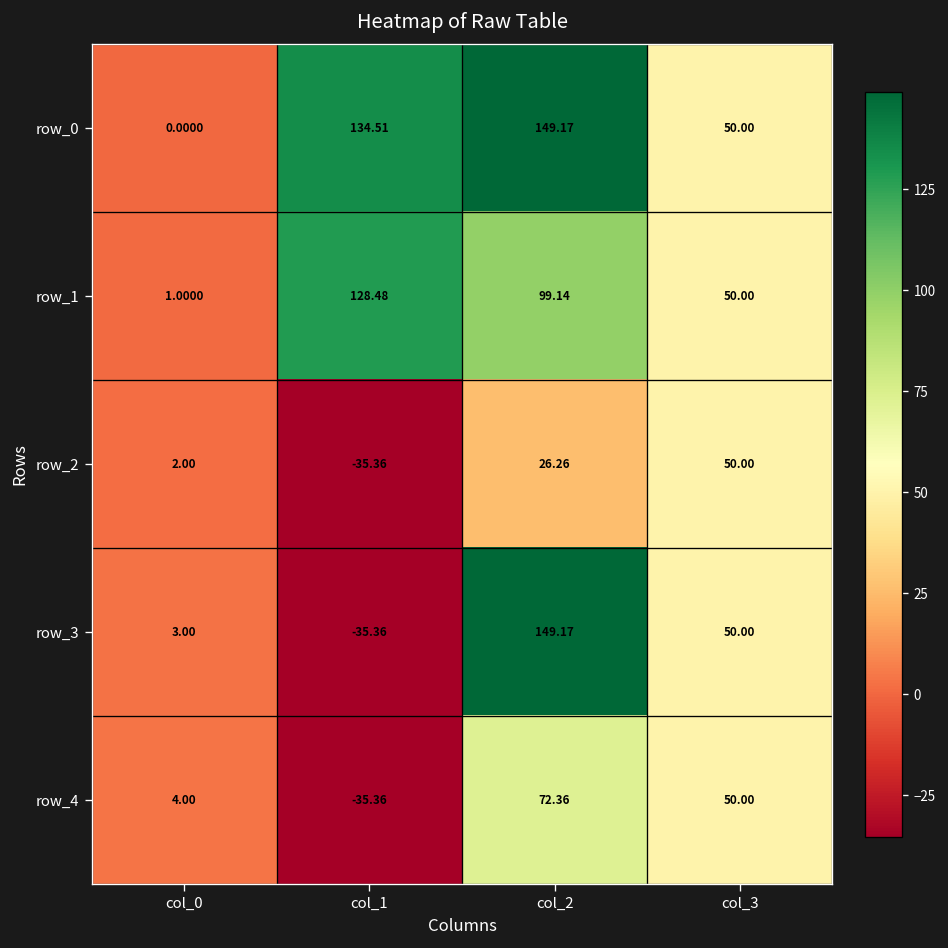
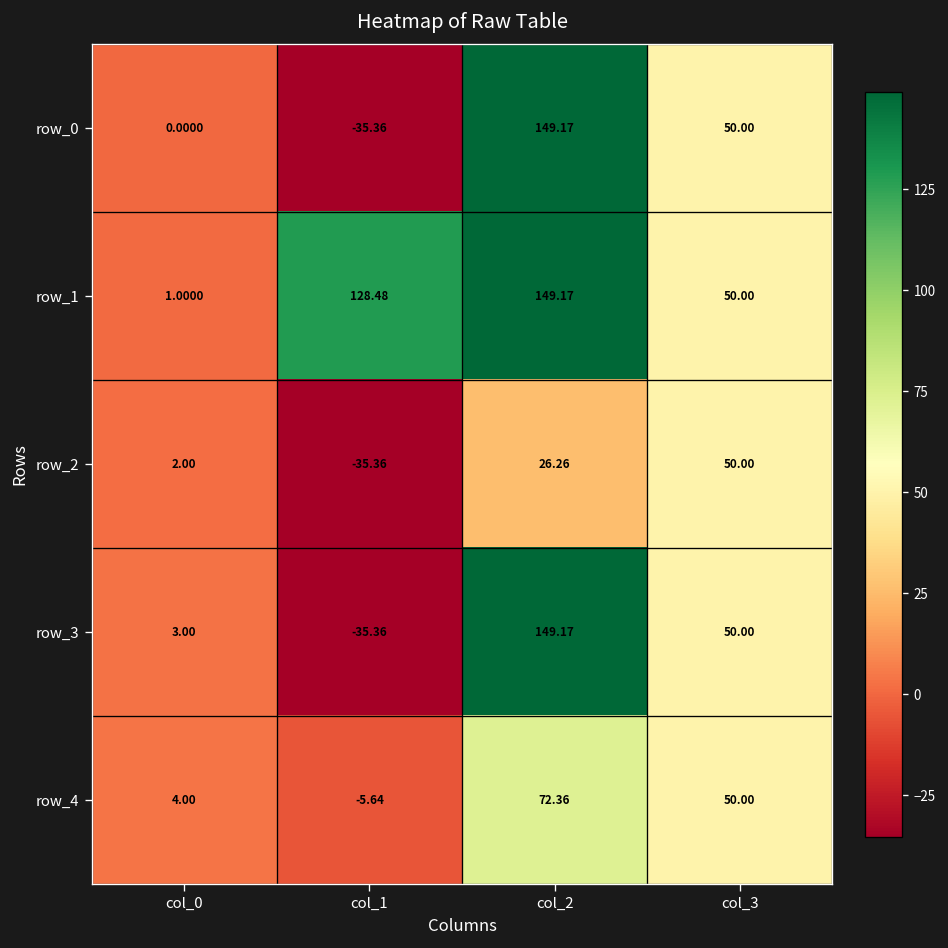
row_0, col_1: 134.51 -> -35.36
row_1, col_2: 99.14 -> 149.17
row_4, col_1: -35.36 -> -5.64
